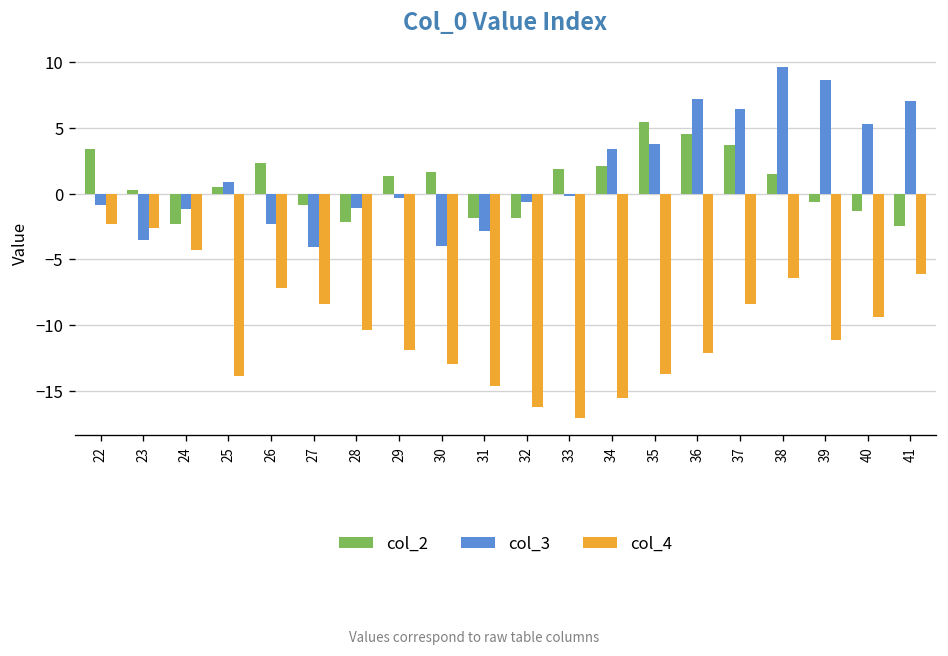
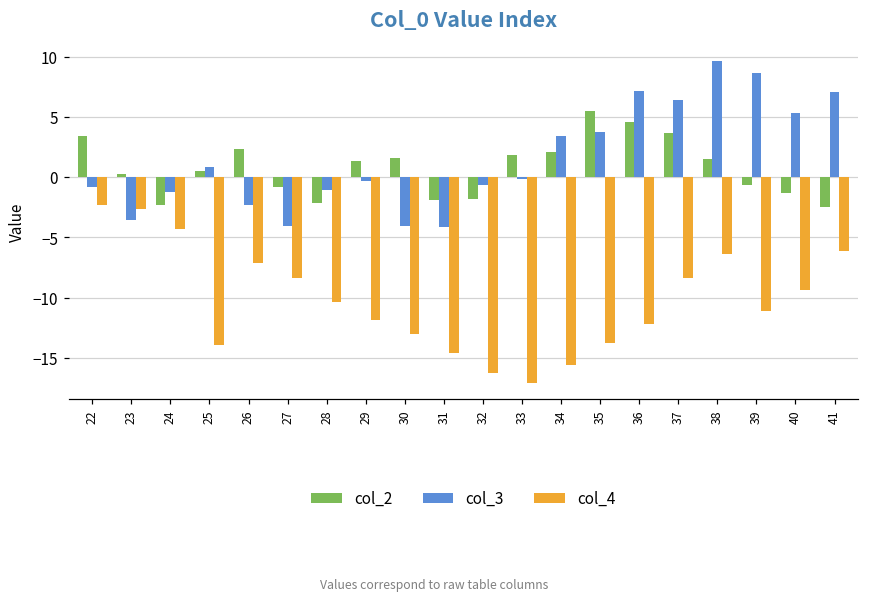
col_3, 31: -2.8 -> -4.2
